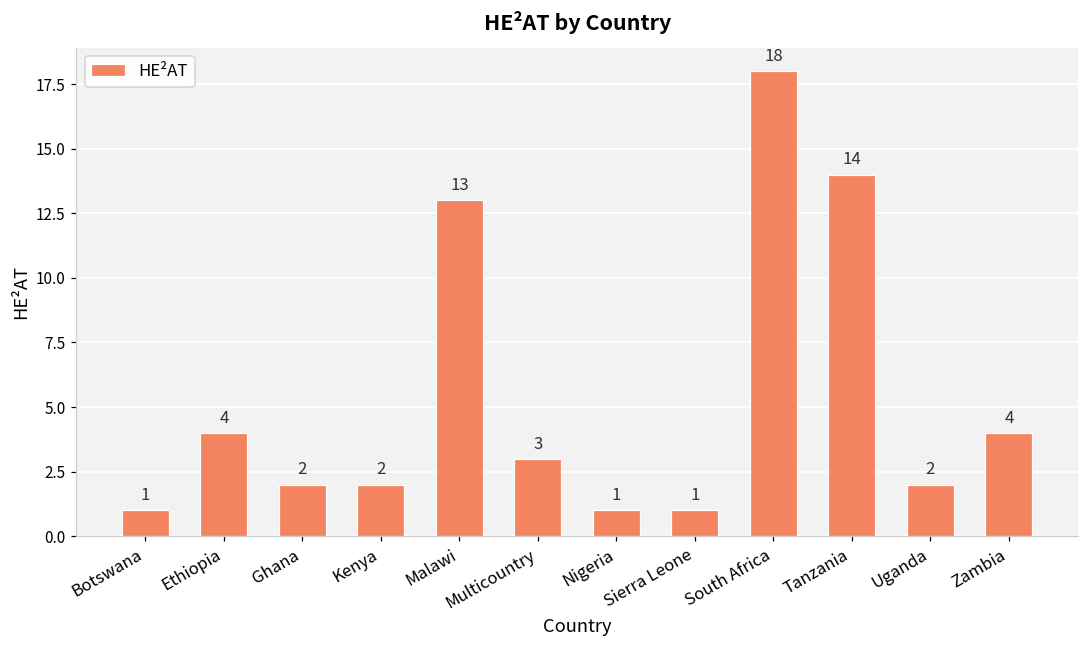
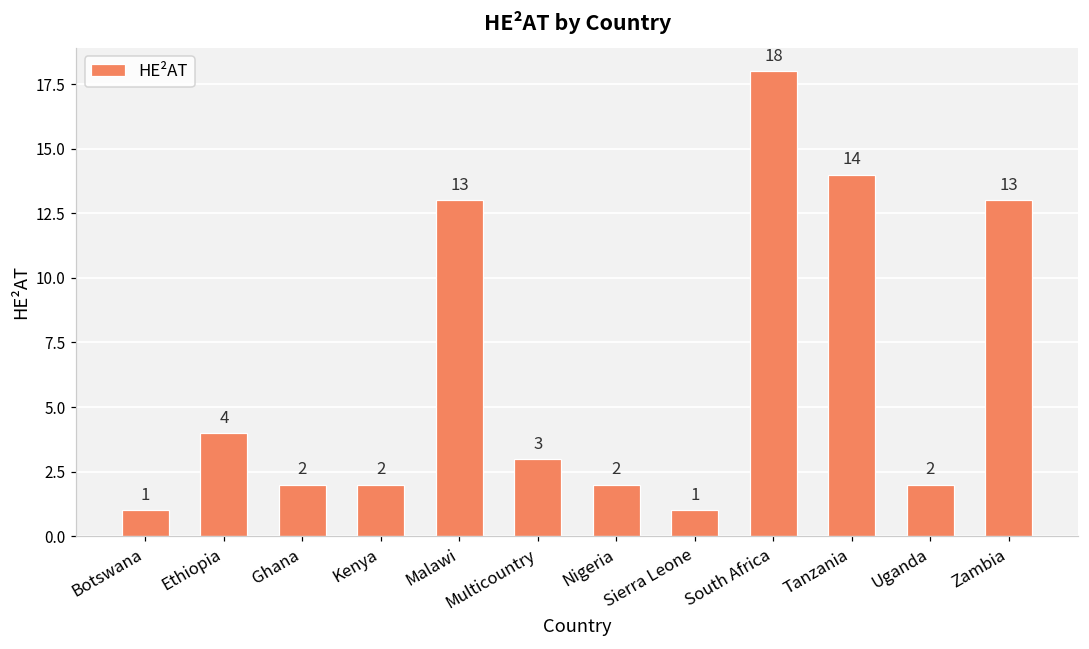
Nigeria: 1 -> 2
Zambia: 4 -> 13
